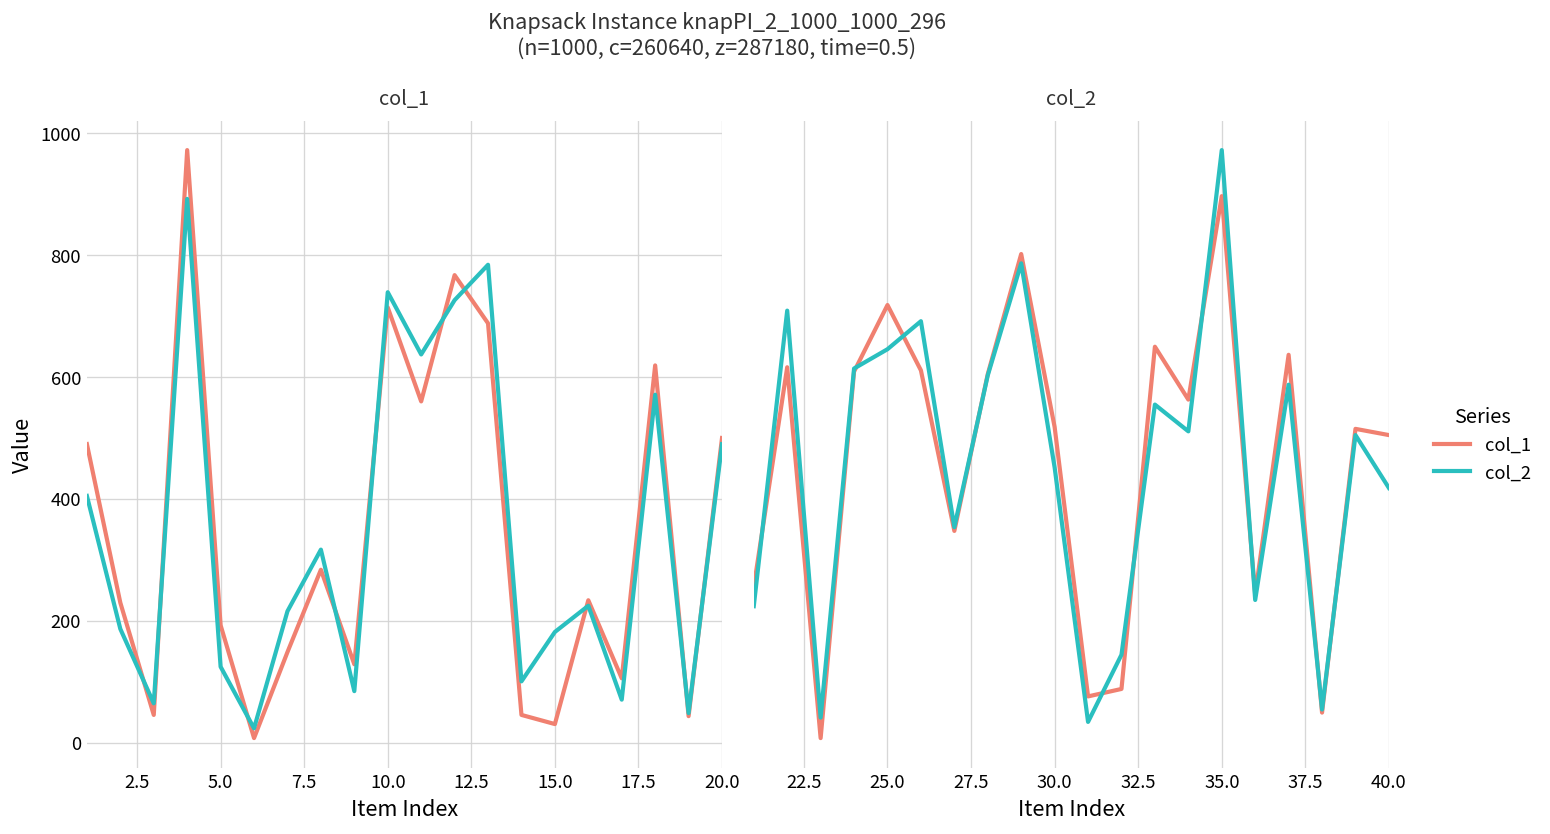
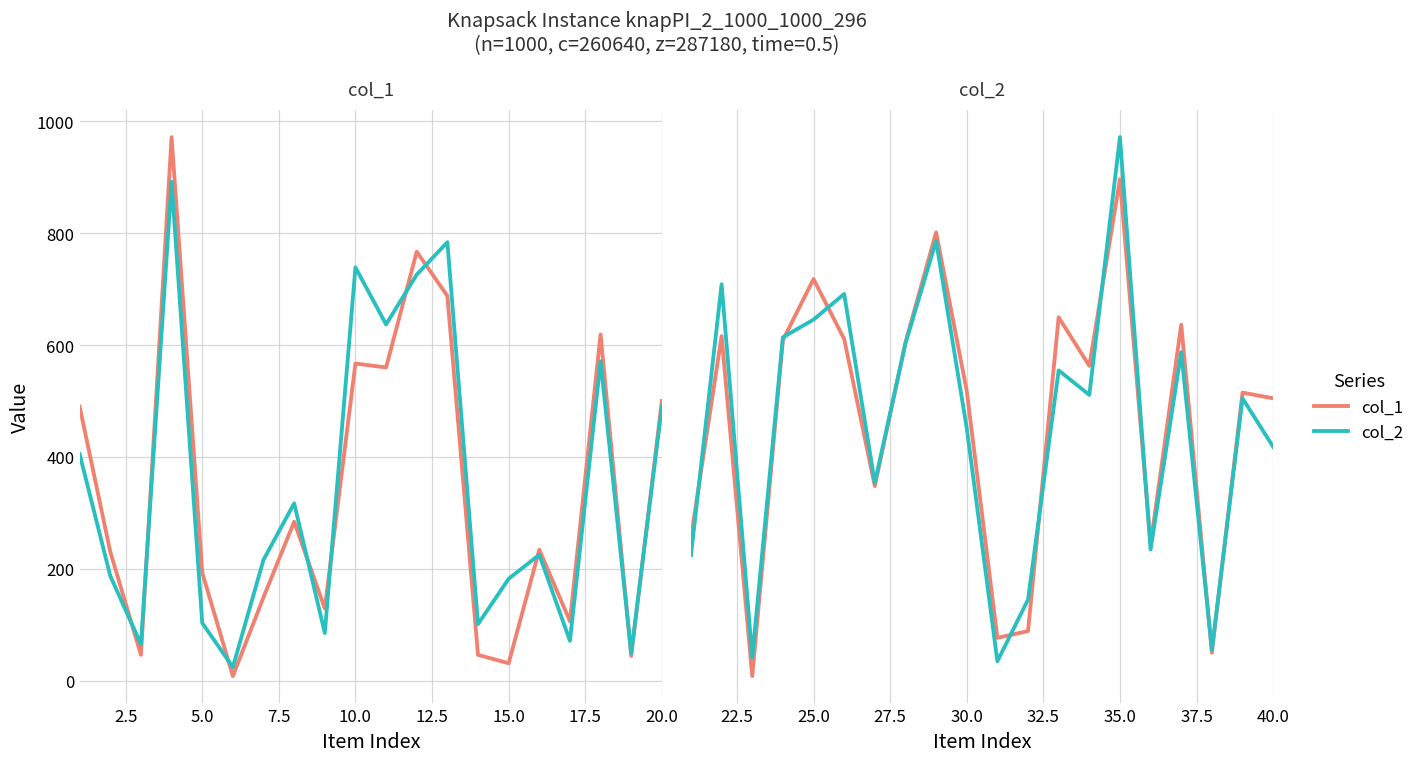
col_1, col_2, 5.0: 130 -> 100
col_1, col_1, 10.0: 710 -> 570
